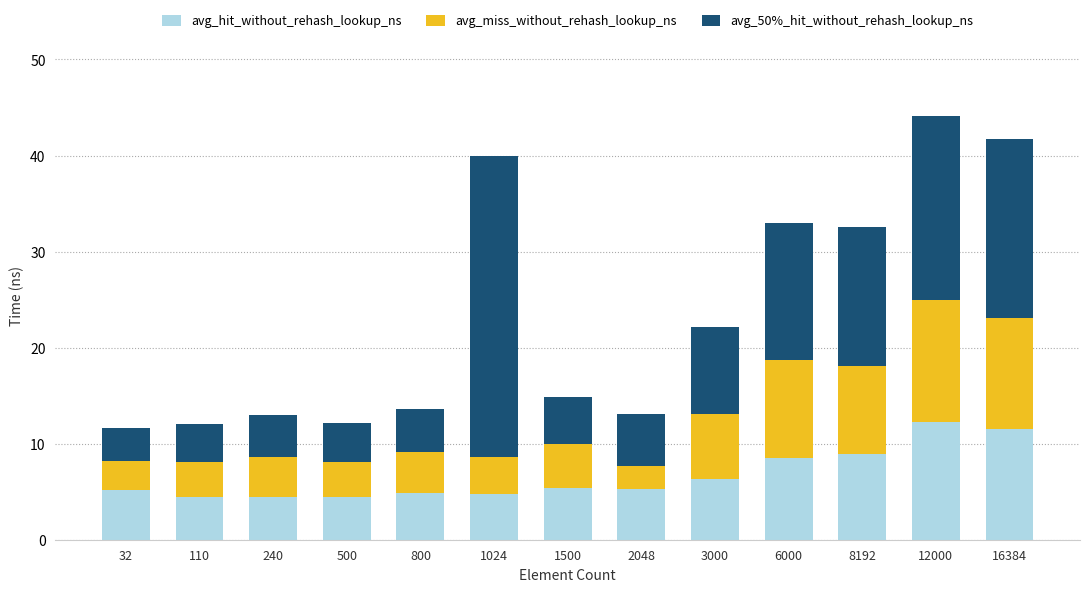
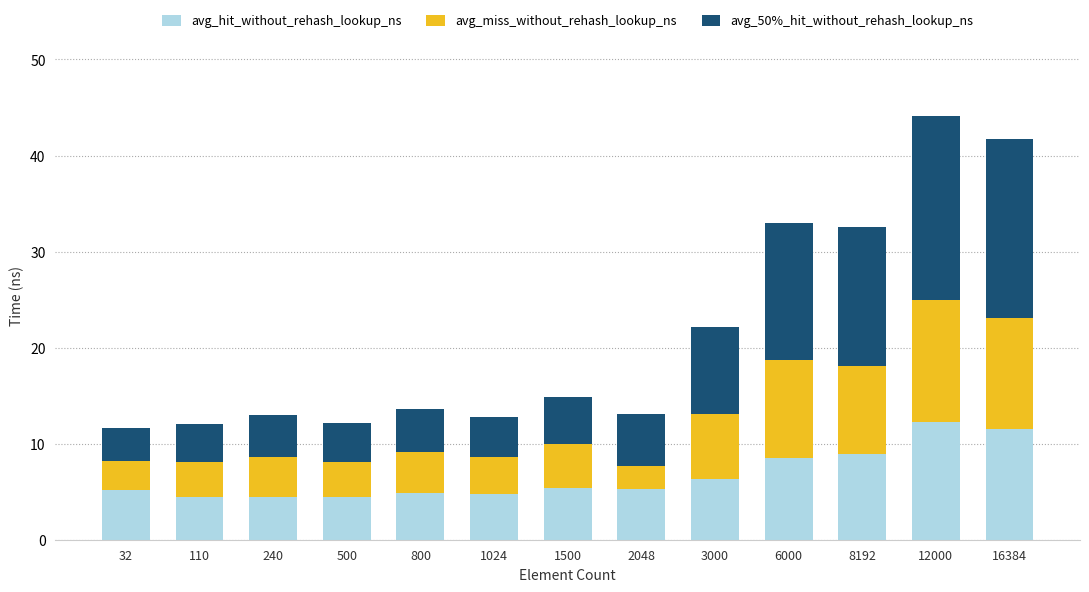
avg_50%_hit_without_rehash_lookup_ns, 1024: 31 -> 4
